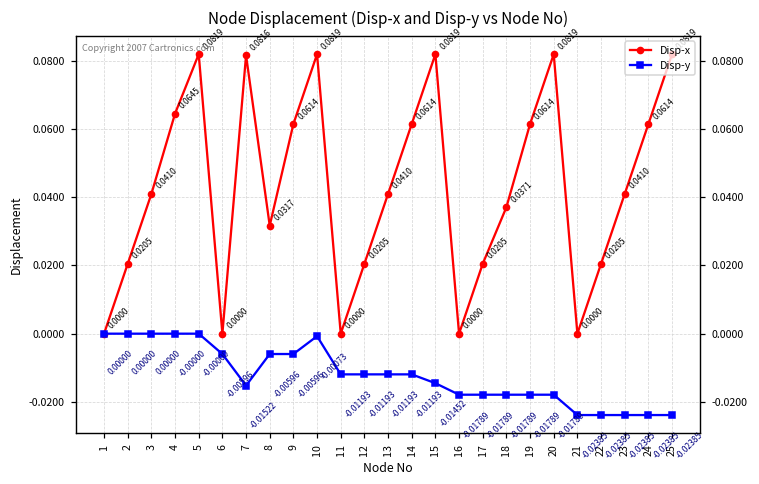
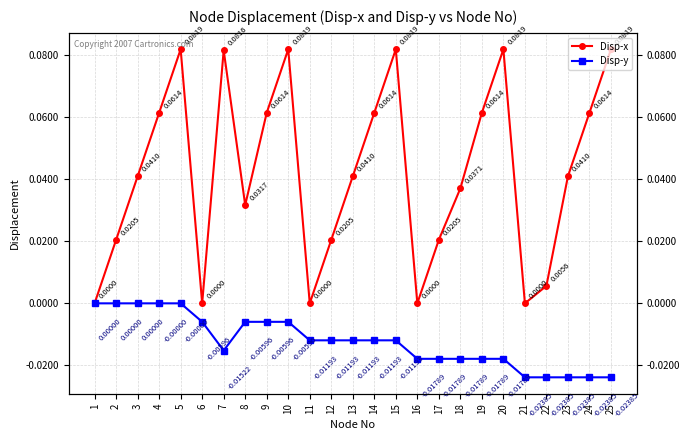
Disp-x, 4: 0.0645 -> 0.0614
Disp-y, 10: -0.00073 -> -0.00596
Disp-y, 15: -0.01452 -> -0.01193
Disp-x, 22: 0.0205 -> 0.0056
